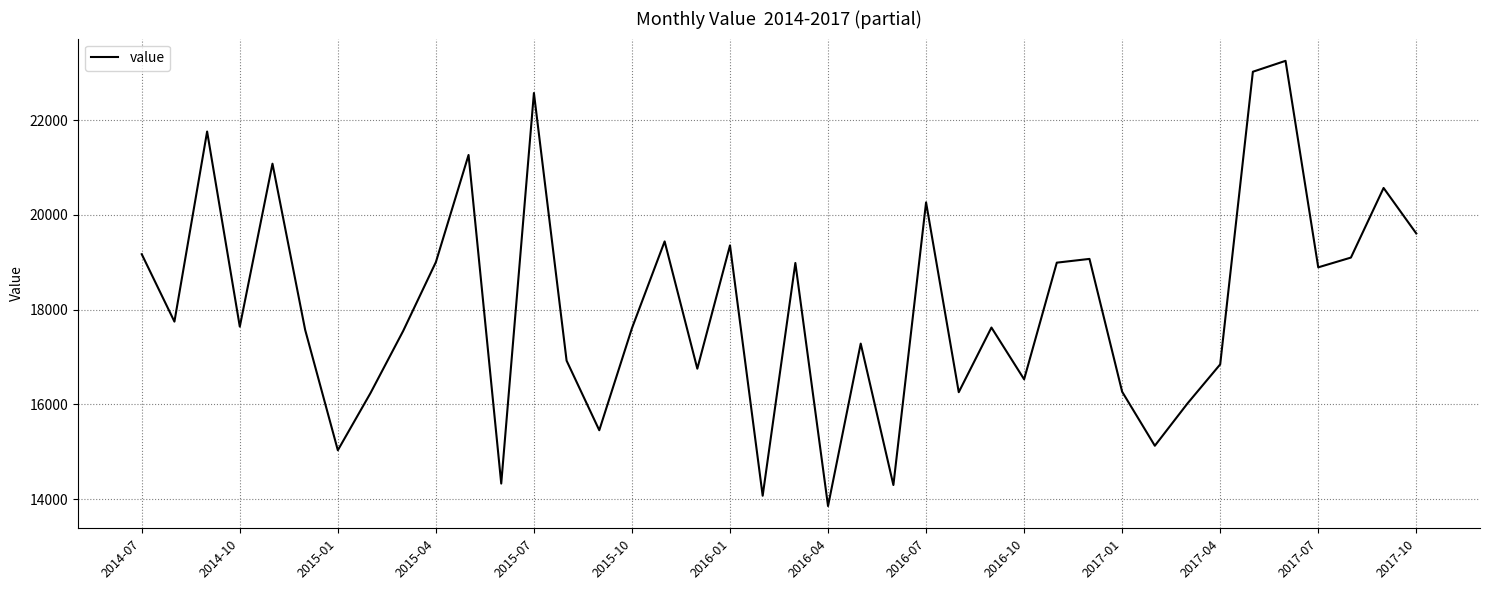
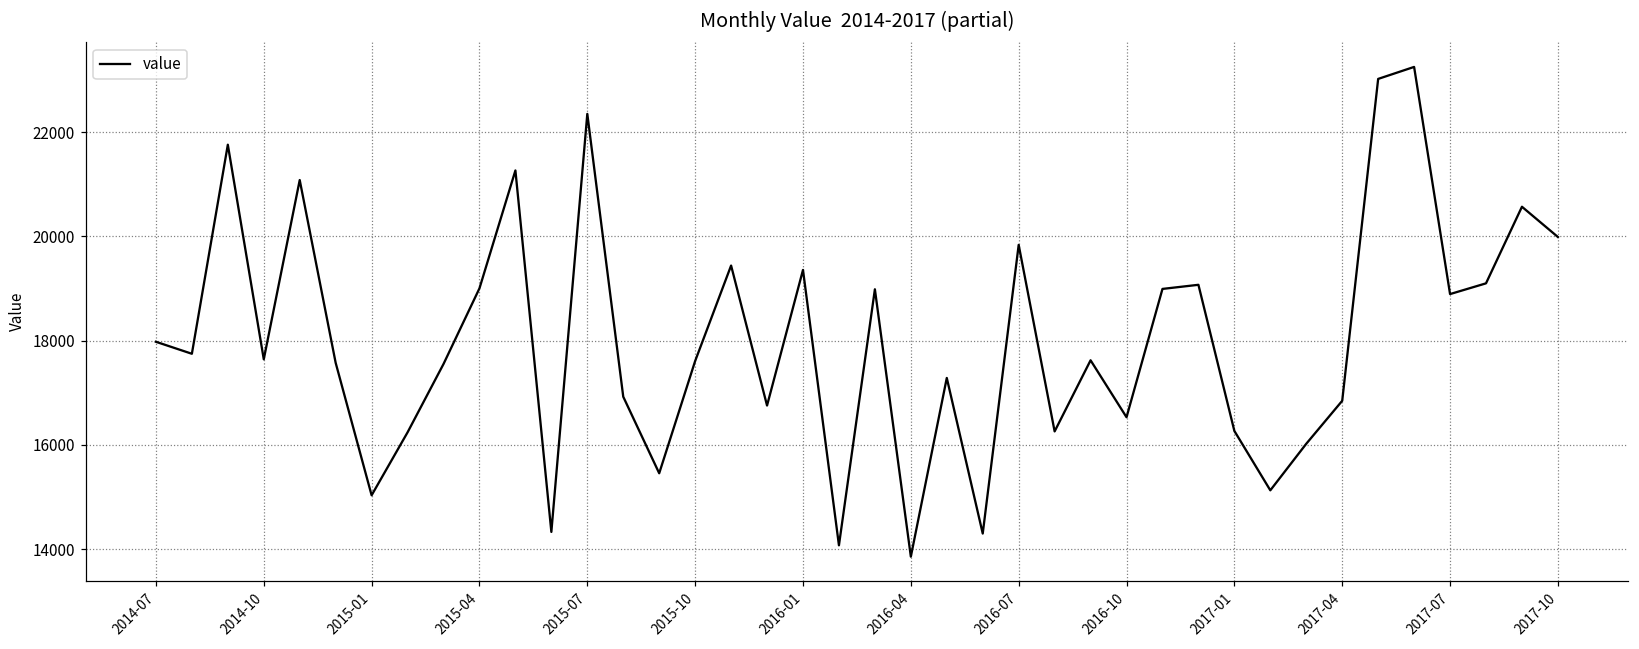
2014-07: 19200 -> 18000
2015-07: 22600 -> 22300
2016-07: 20300 -> 19800
2017-10: 19600 -> 20000
